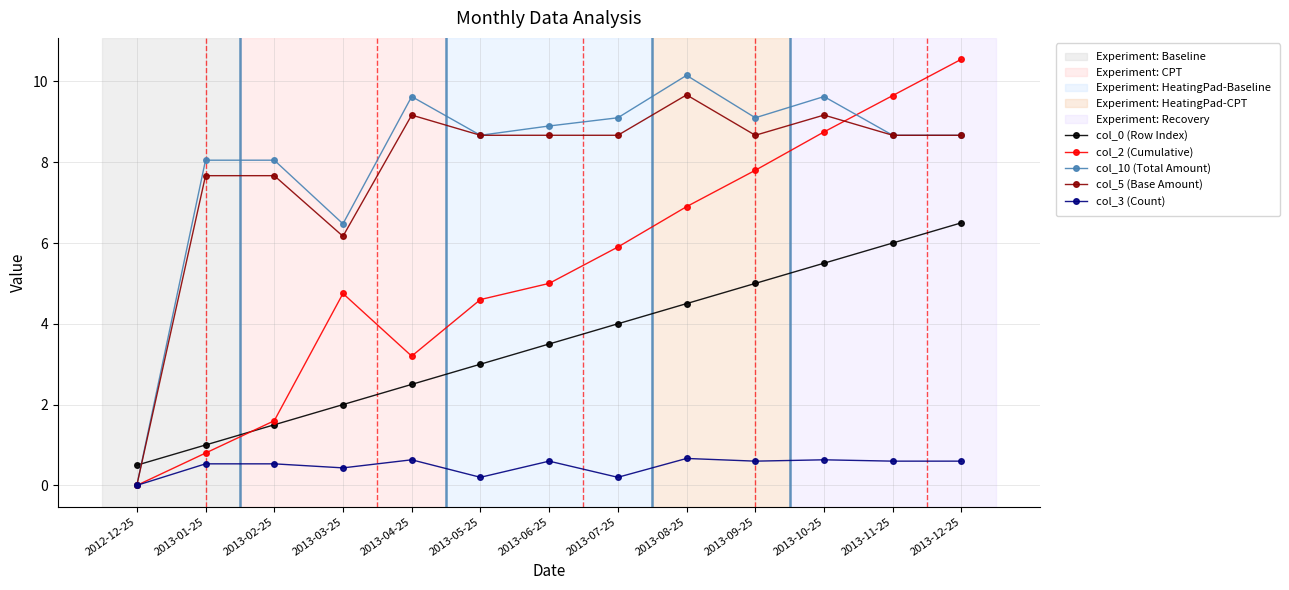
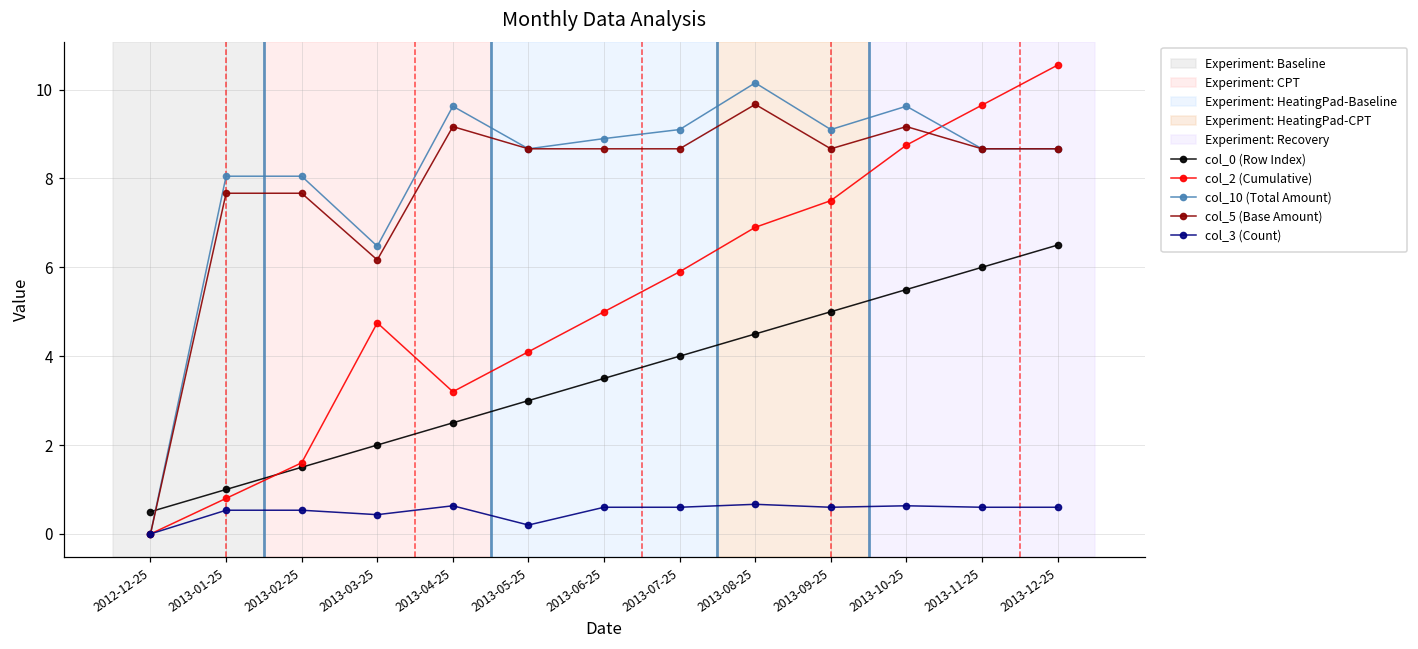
col_2 (Cumulative), 2013-05-25: 4.6 -> 4.1
col_3 (Count), 2013-07-25: 0.2 -> 0.6
col_2 (Cumulative), 2013-09-25: 7.8 -> 7.5
